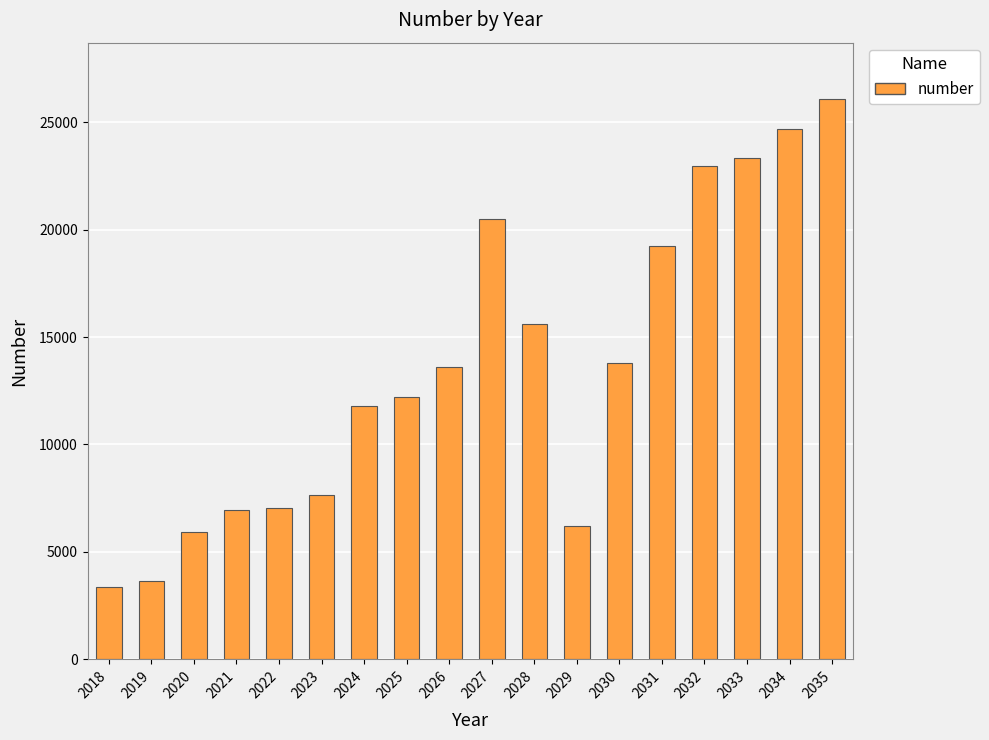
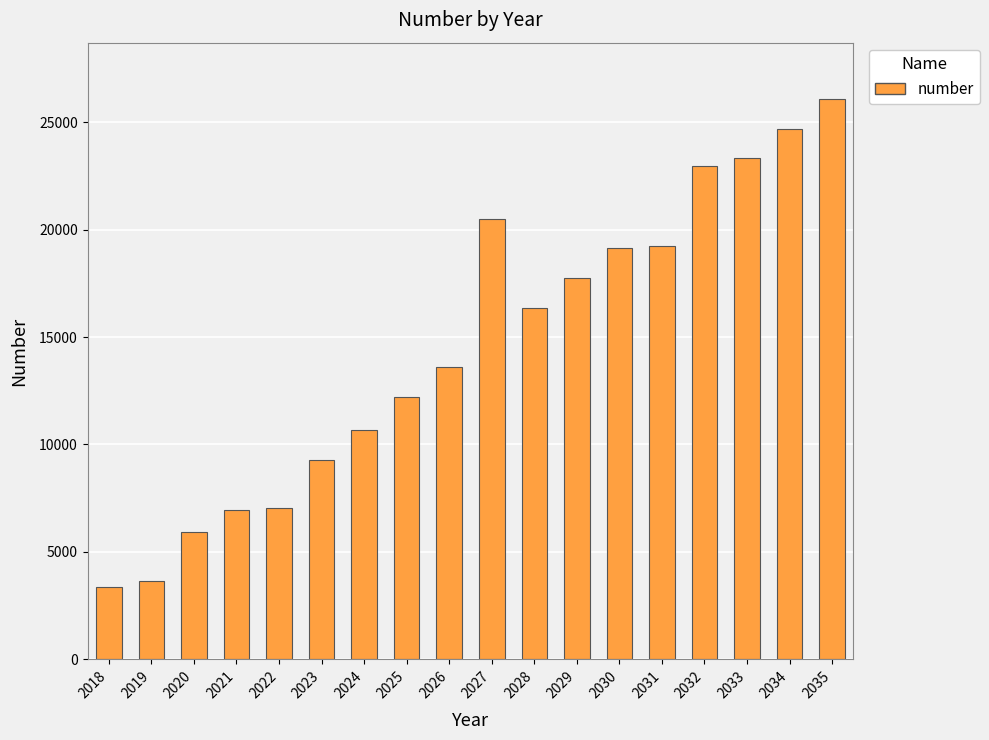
2023: 7700 -> 9300
2024: 11800 -> 10700
2028: 15600 -> 16400
2029: 6200 -> 17800
2030: 13800 -> 19100
